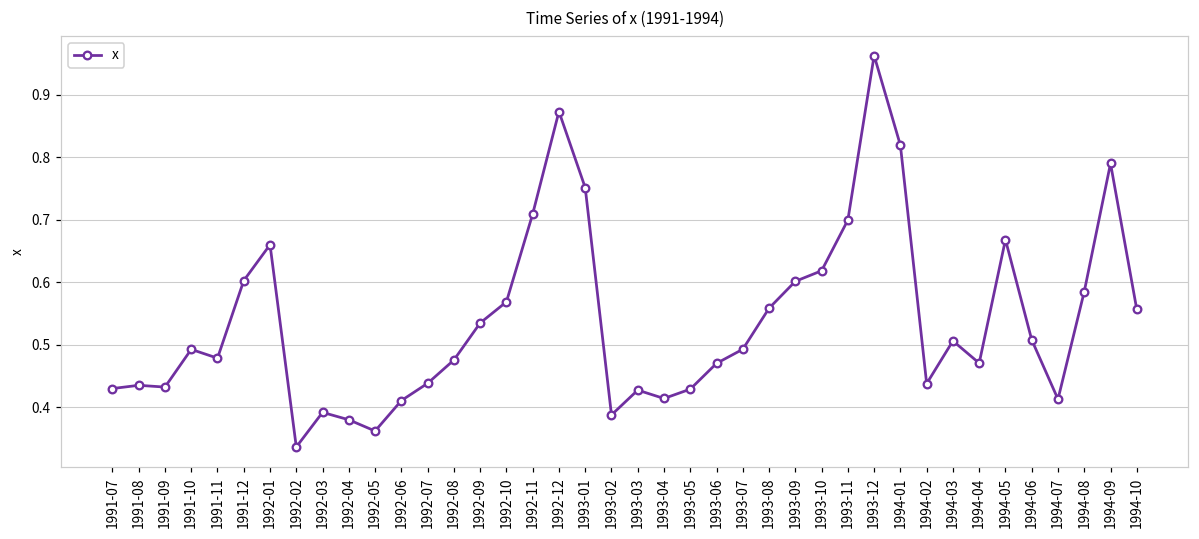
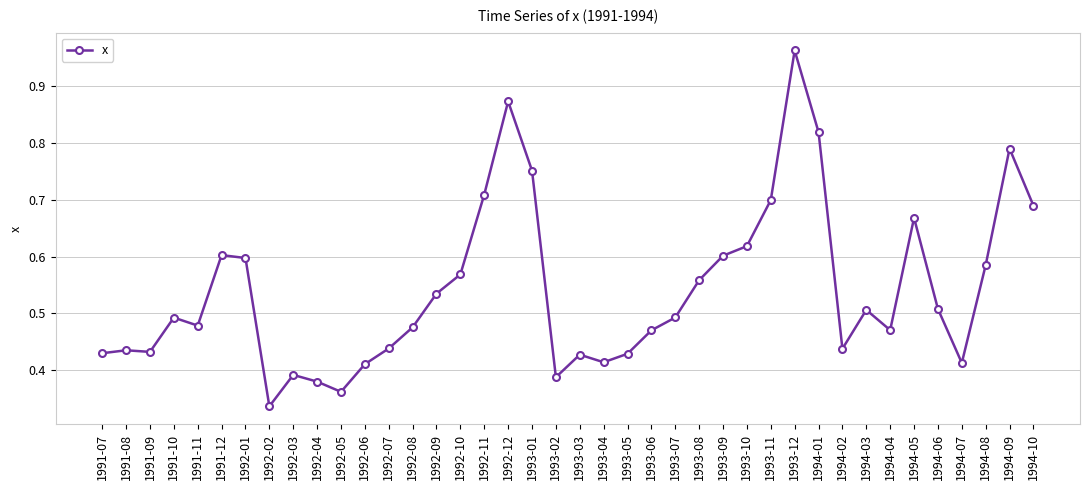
1992-01: 0.66 -> 0.60
1994-10: 0.56 -> 0.69
